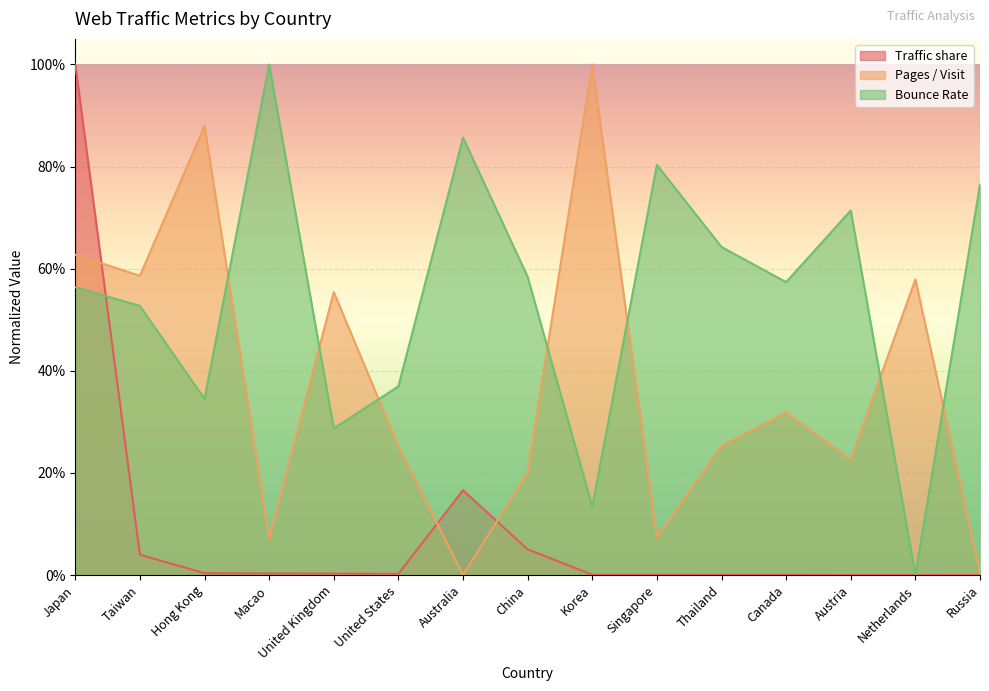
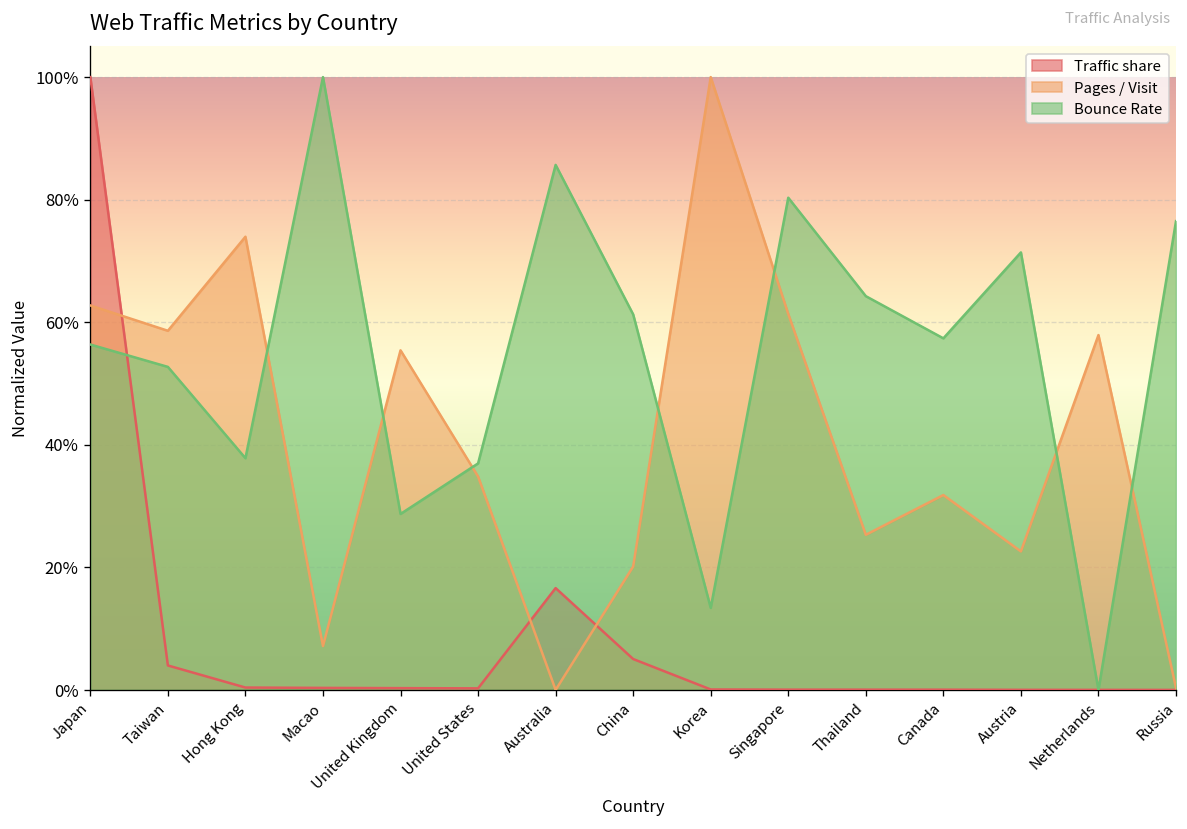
Pages / Visit, Hong Kong: 88% -> 74%
Bounce Rate, Hong Kong: 34% -> 38%
Pages / Visit, United States: 25% -> 35%
Bounce Rate, China: 58% -> 61%
Pages / Visit, Singapore: 7% -> 61%
